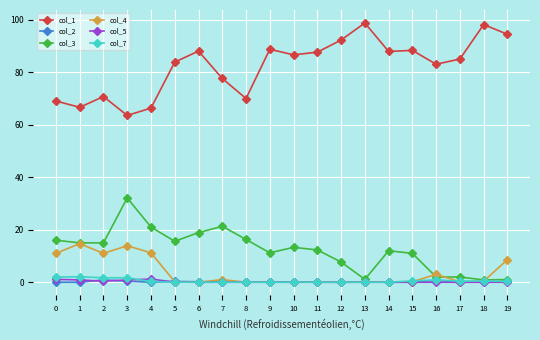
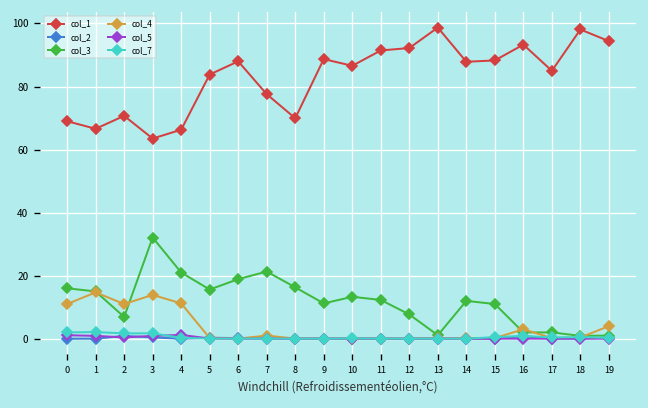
col_3, 2: 15 -> 7
col_1, 11: 88 -> 91
col_1, 16: 83 -> 93
col_4, 19: 9 -> 4
